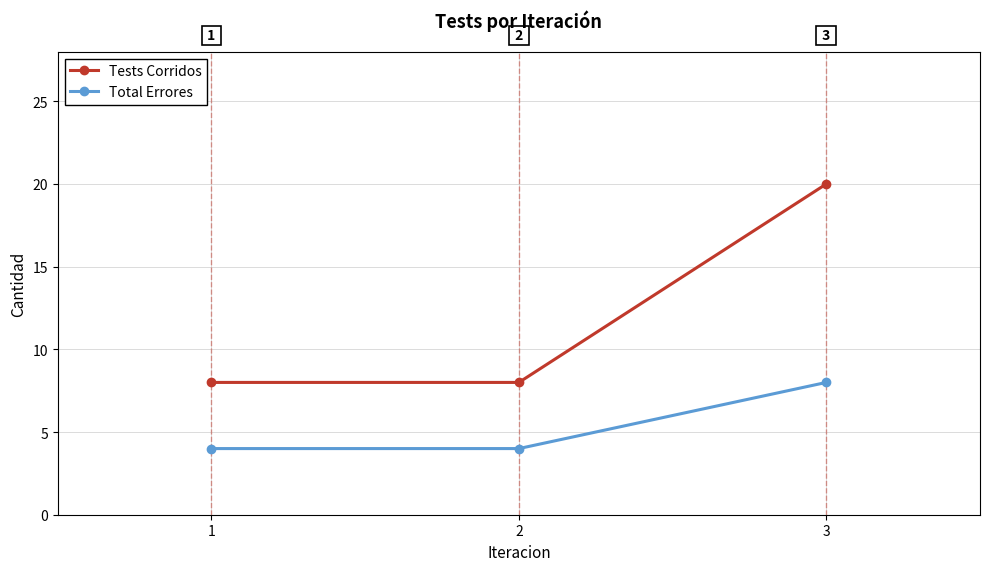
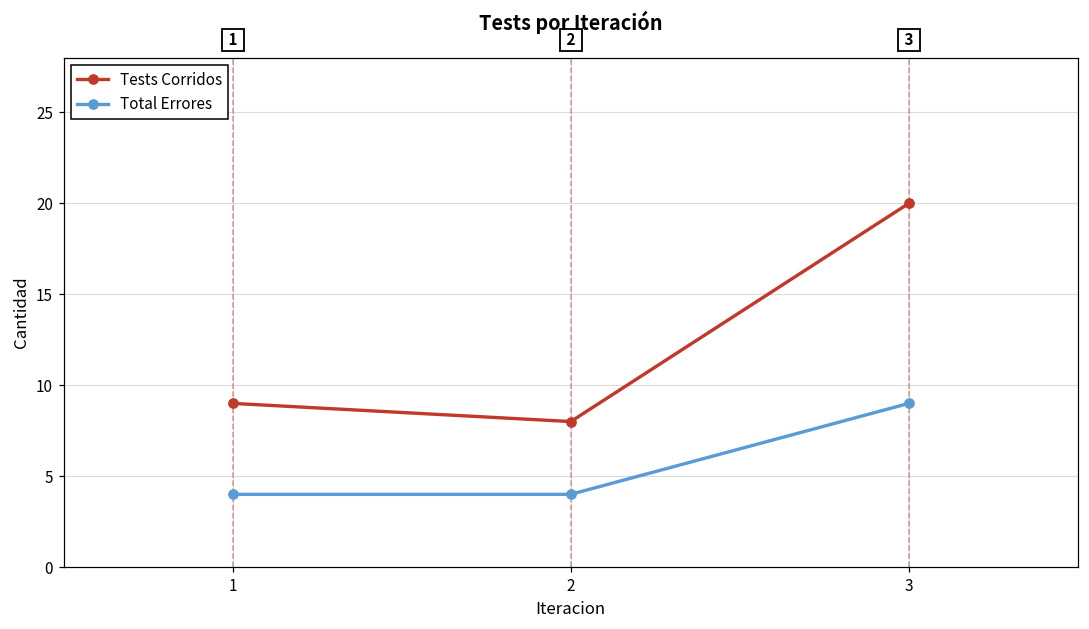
Tests Corridos, 1: 8 -> 9
Total Errores, 3: 8 -> 9
